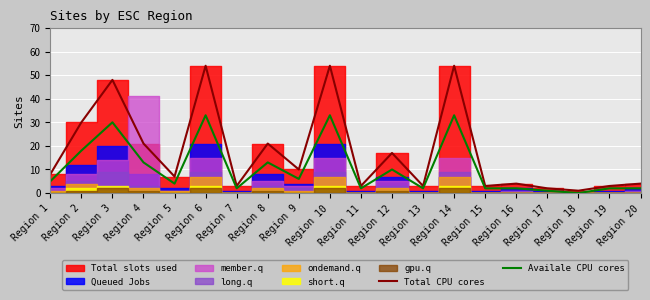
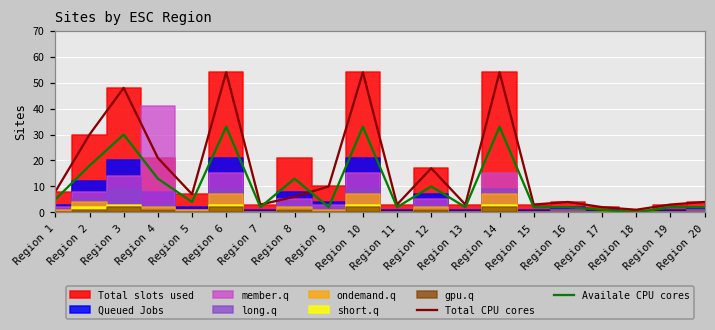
Total CPU cores, Region 8: 21 -> 6
Availale CPU cores, Region 9: 6 -> 2
